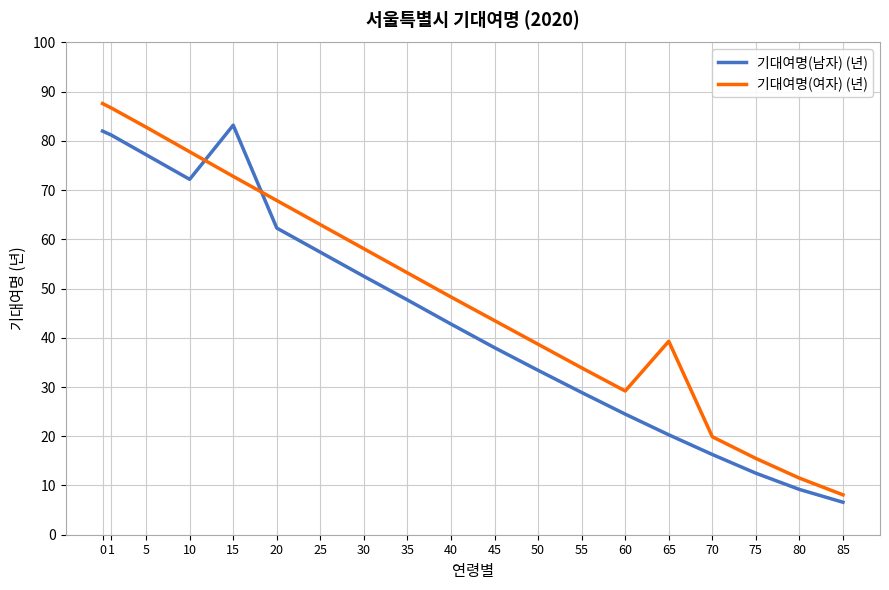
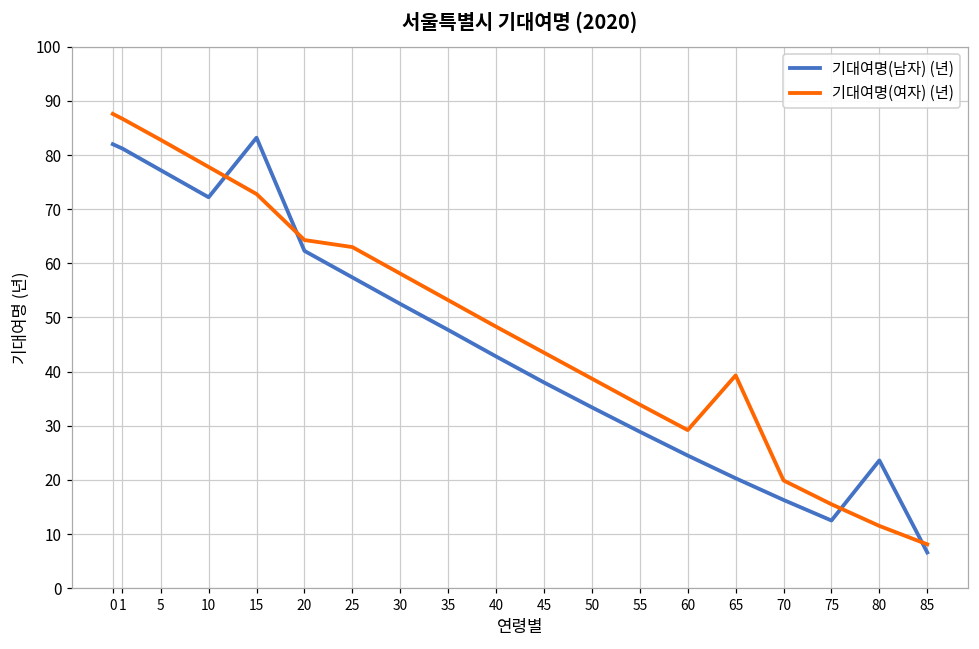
기대여명(여자) (년), 20: 68 -> 64
기대여명(남자) (년), 80: 9 -> 24
